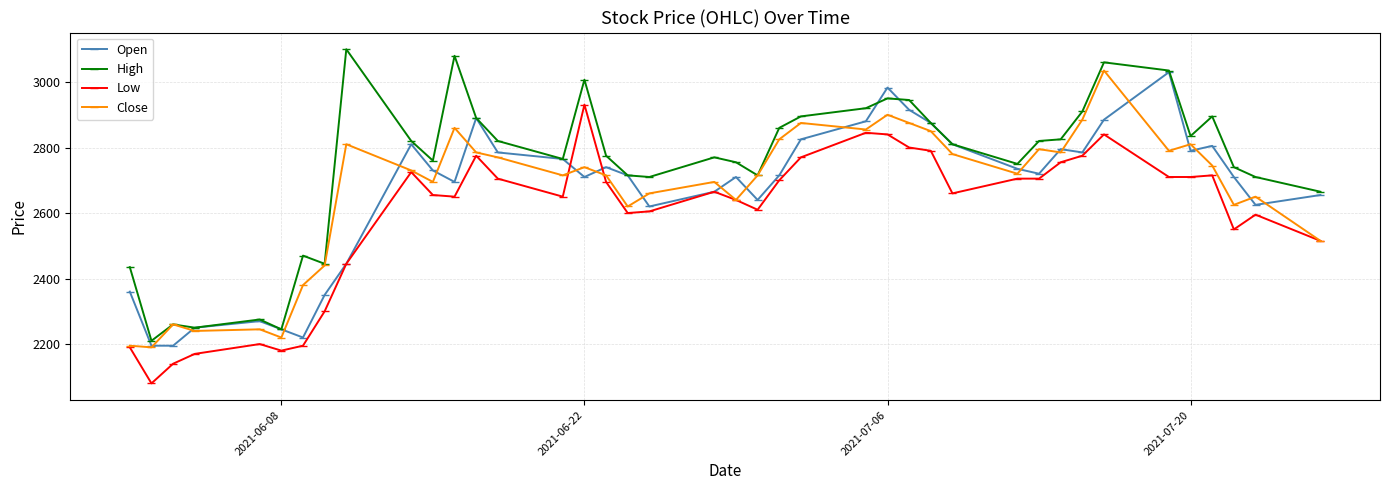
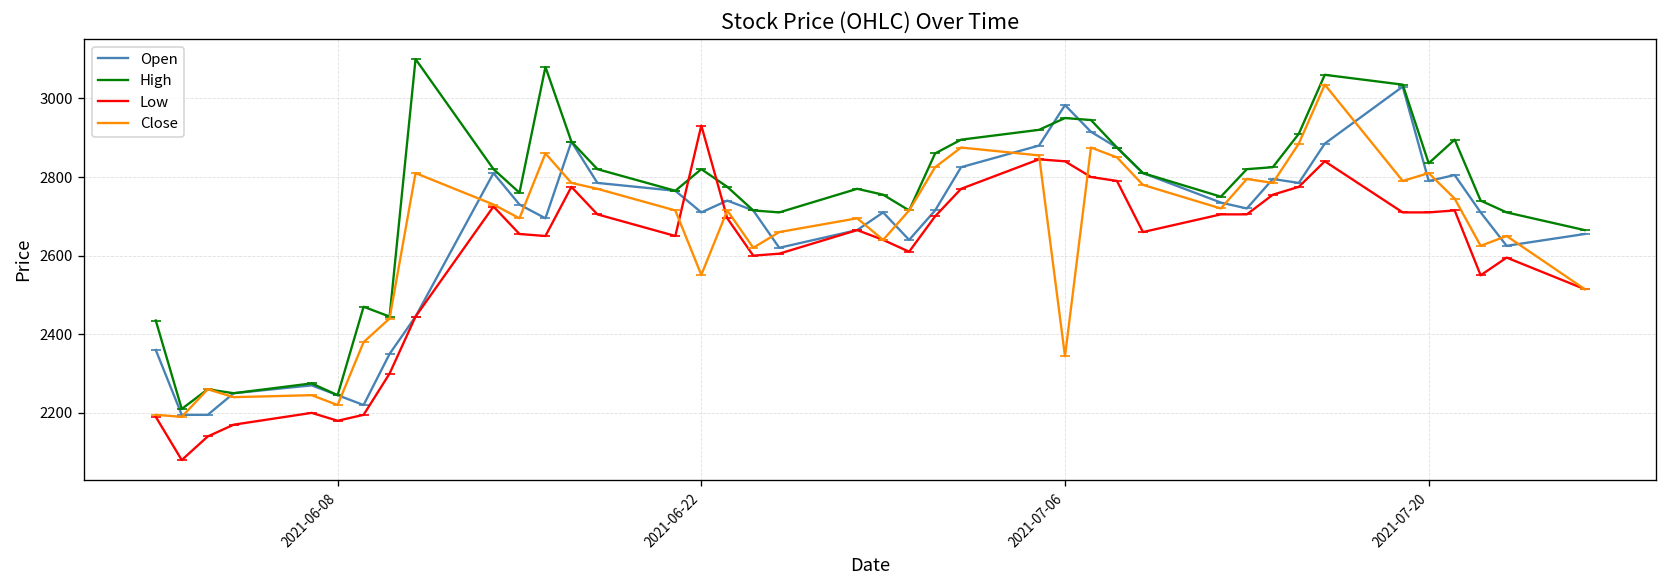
High, 2021-06-22: 3010 -> 2820
Close, 2021-06-22: 2740 -> 2550
Close, 2021-07-06: 2900 -> 2340
